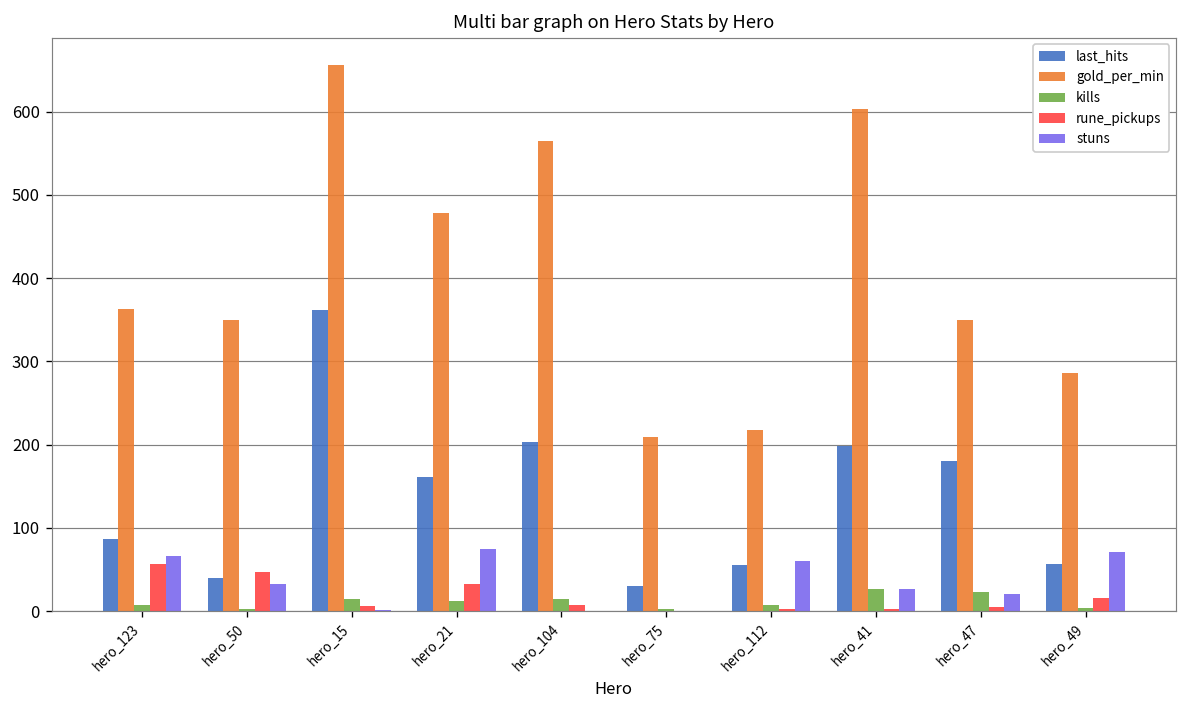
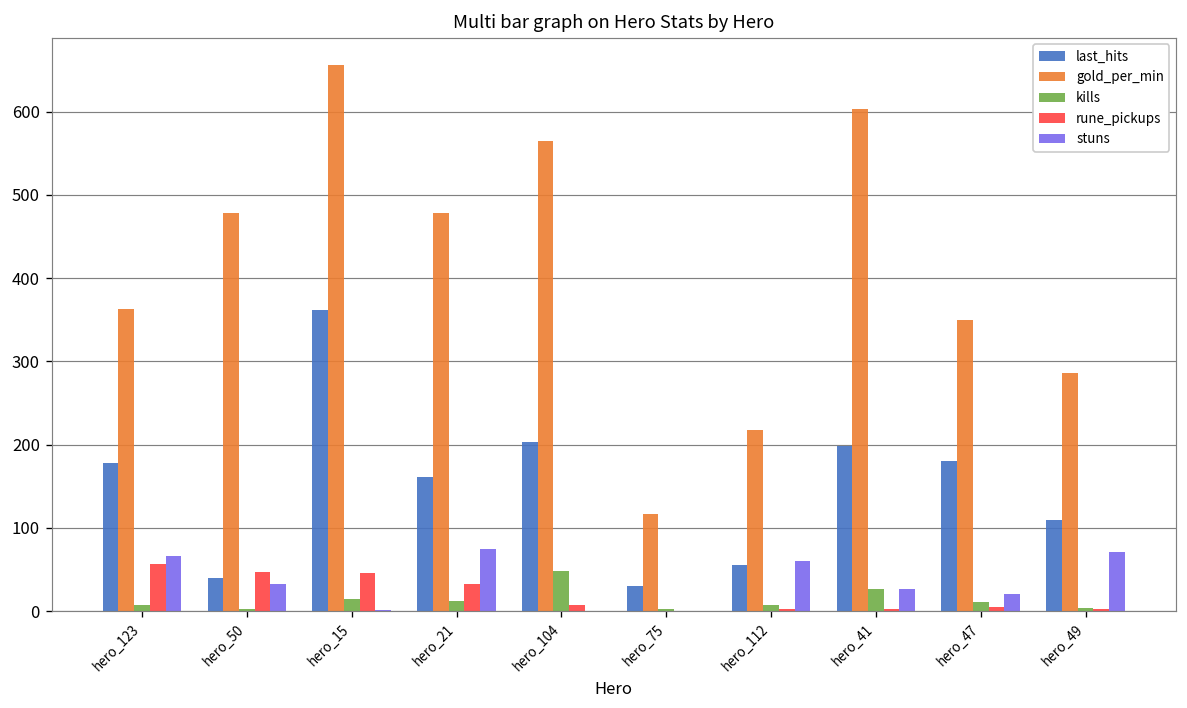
last_hits, hero_123: 90 -> 180
gold_per_min, hero_50: 350 -> 480
rune_pickups, hero_15: 10 -> 50
kills, hero_104: 20 -> 50
gold_per_min, hero_75: 210 -> 120
kills, hero_47: 20 -> 10
last_hits, hero_49: 60 -> 110
rune_pickups, hero_49: 20 -> 0
